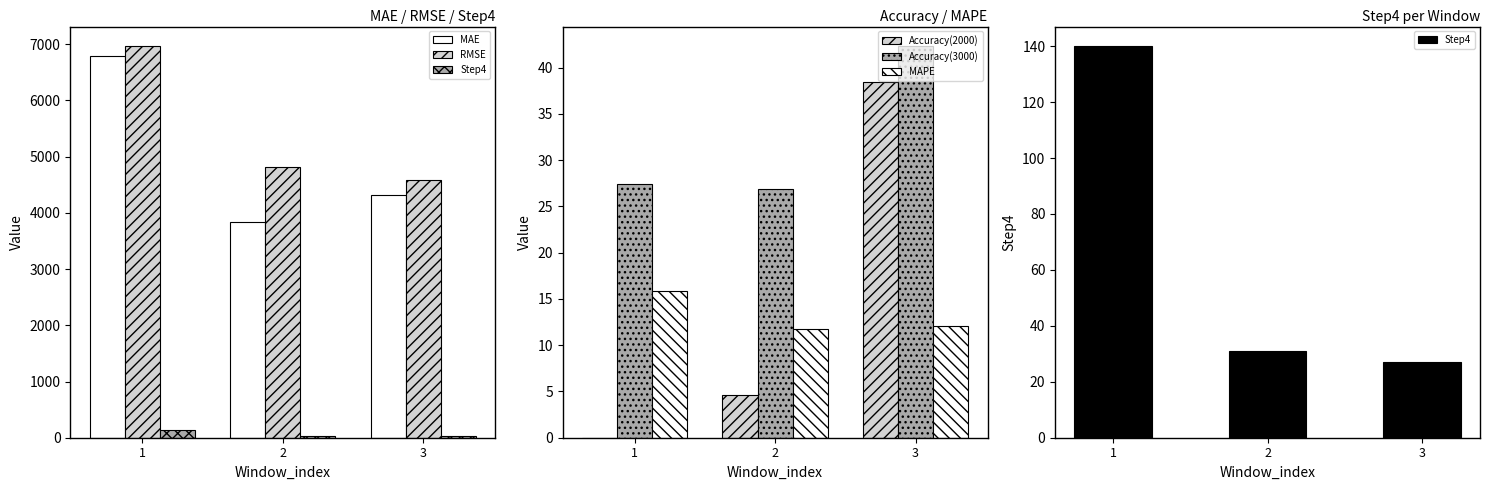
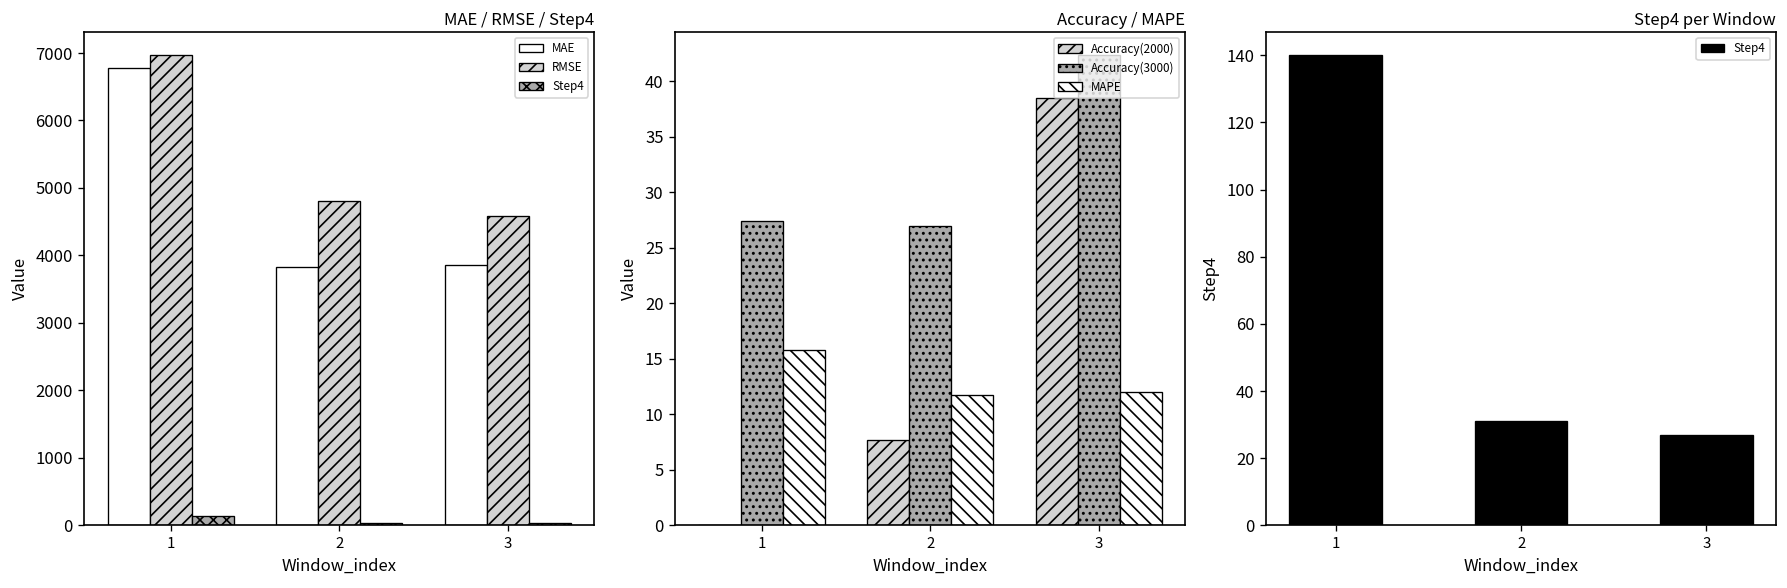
MAE / RMSE / Step4, MAE, 3: 4300 -> 3900
Accuracy / MAPE, Accuracy(2000), 2: 5 -> 8
